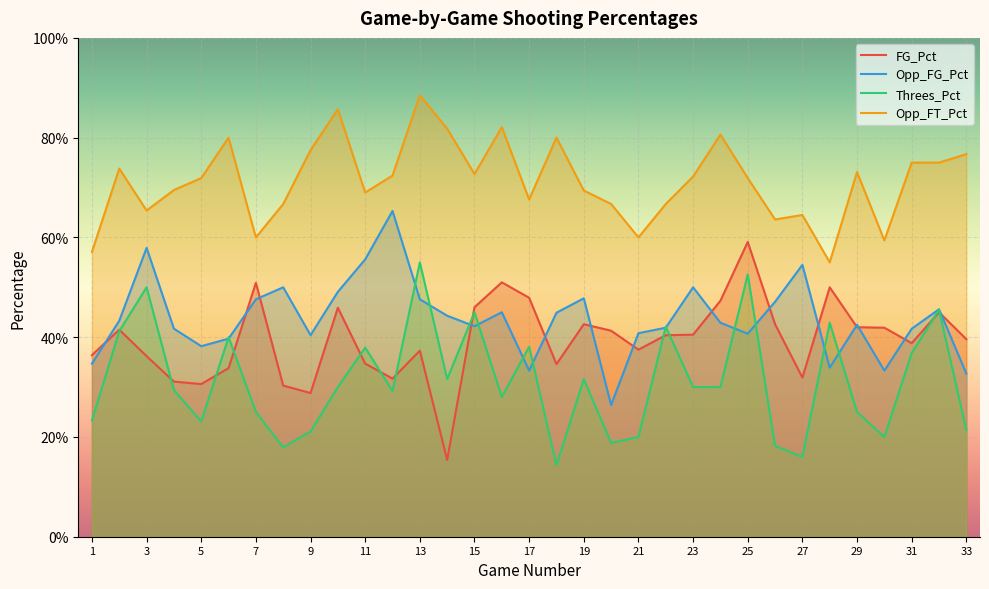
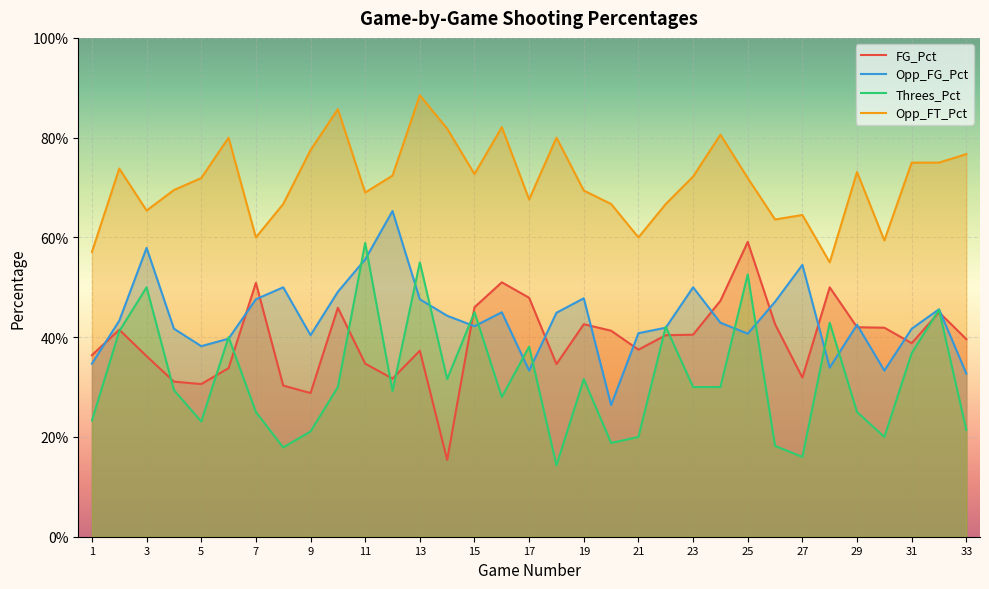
Threes_Pct, 11: 38% -> 59%
